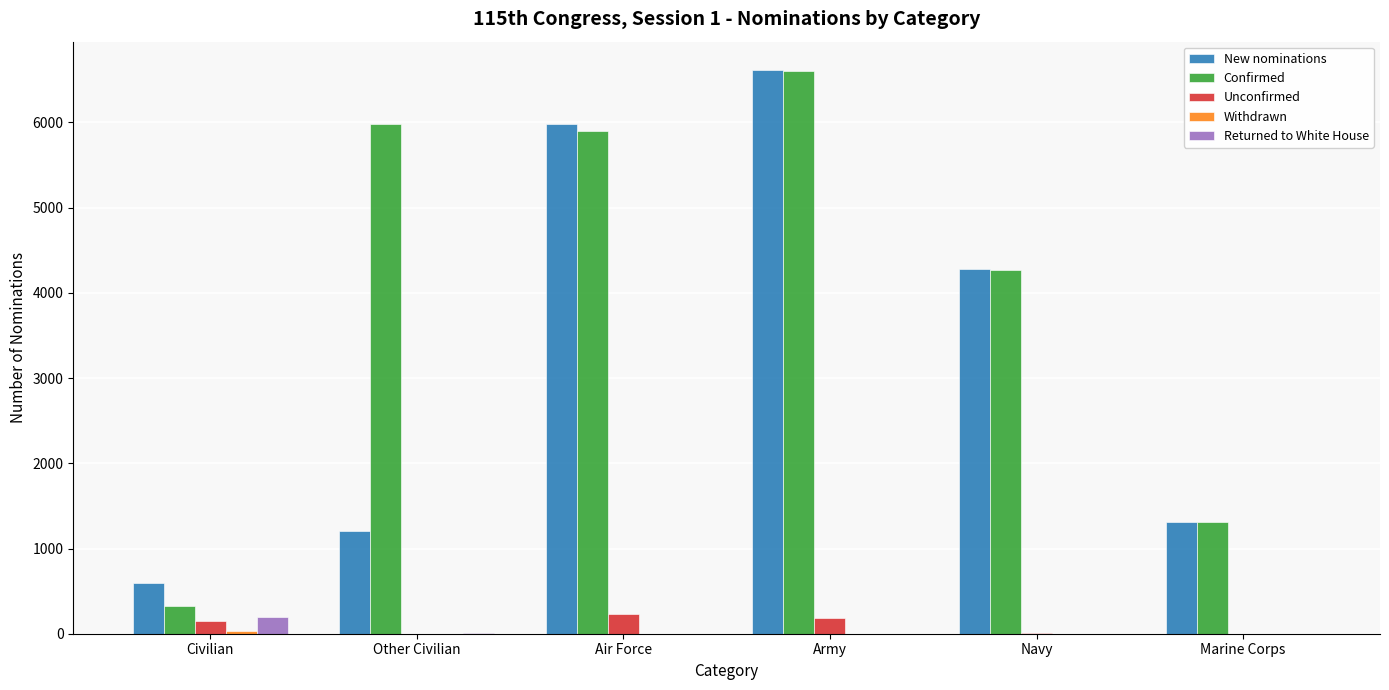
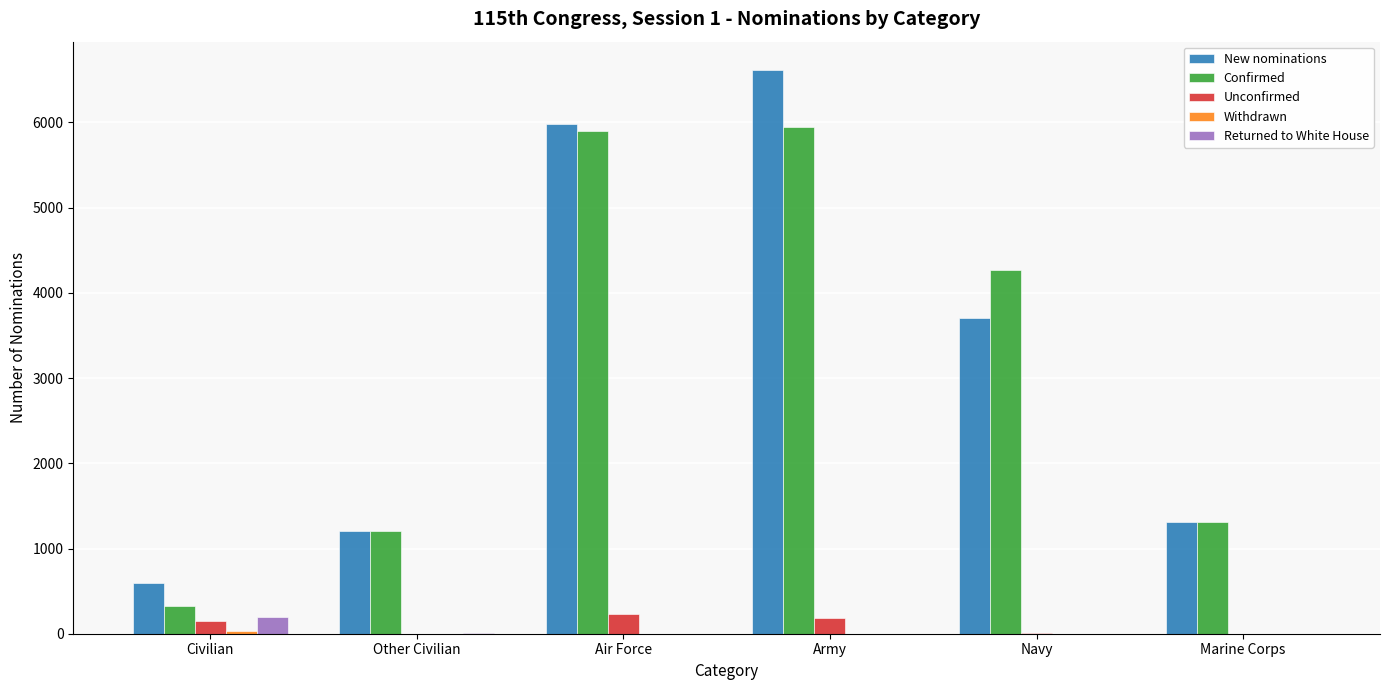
Confirmed, Other Civilian: 6000 -> 1200
Confirmed, Army: 6600 -> 5900
New nominations, Navy: 4300 -> 3700
